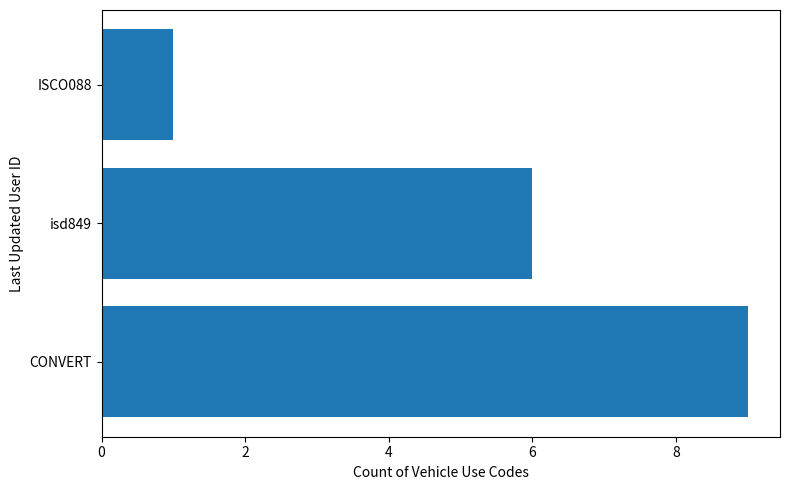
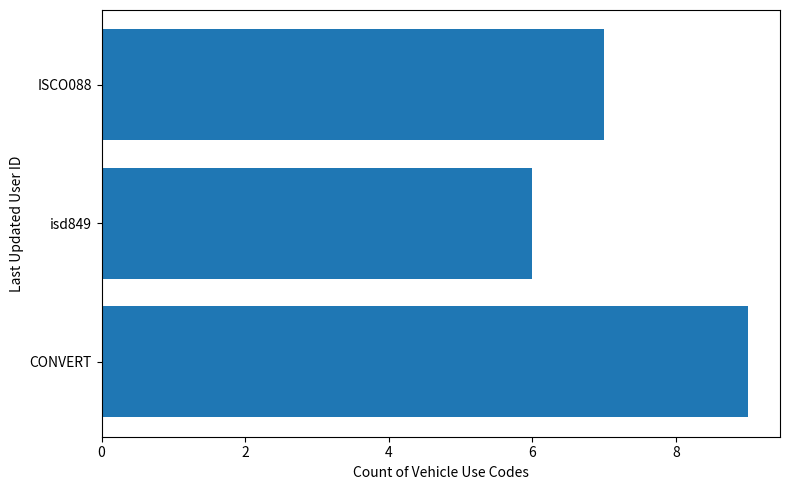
ISCO088: 1 -> 7
